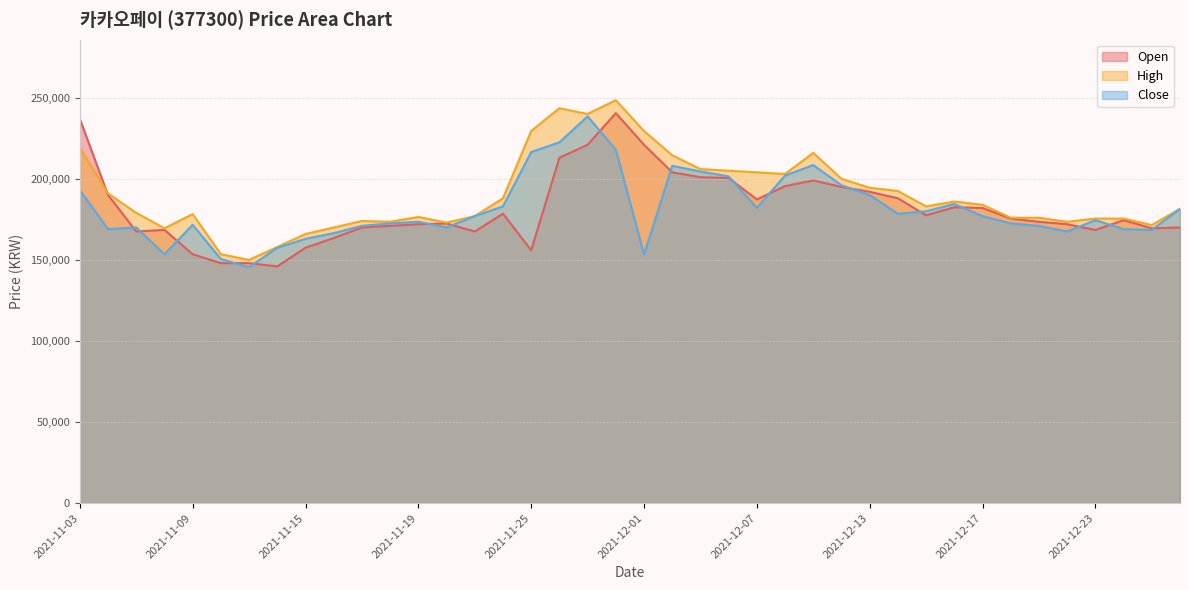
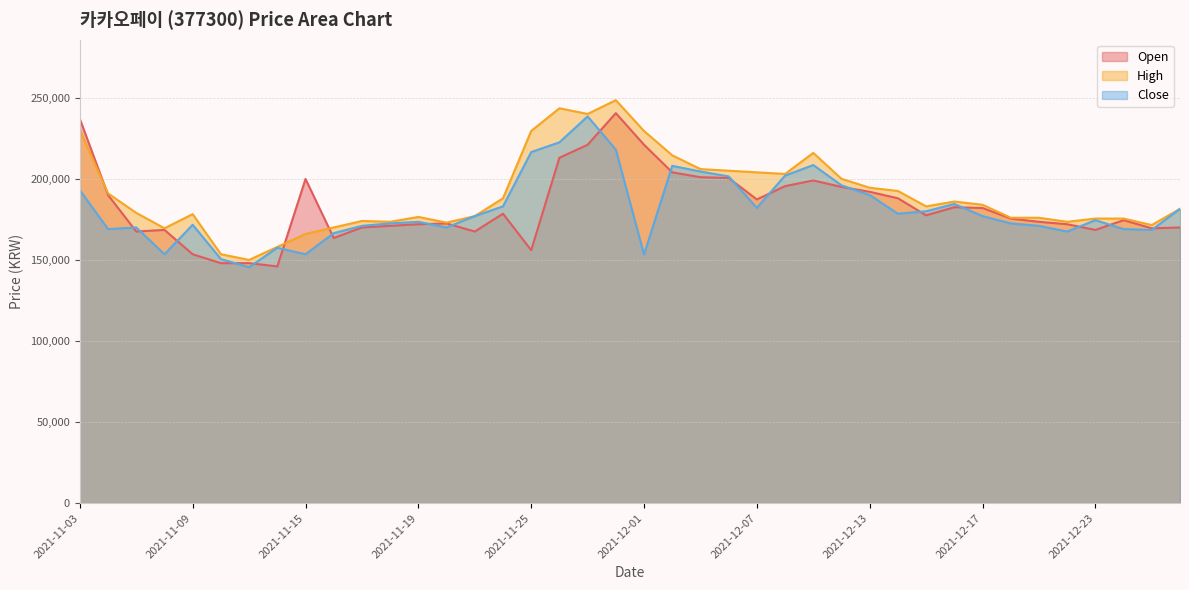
High, 2021-11-03: 219,000 -> 230,000
Open, 2021-11-15: 158,000 -> 200,000
Close, 2021-11-15: 163,000 -> 153,000
